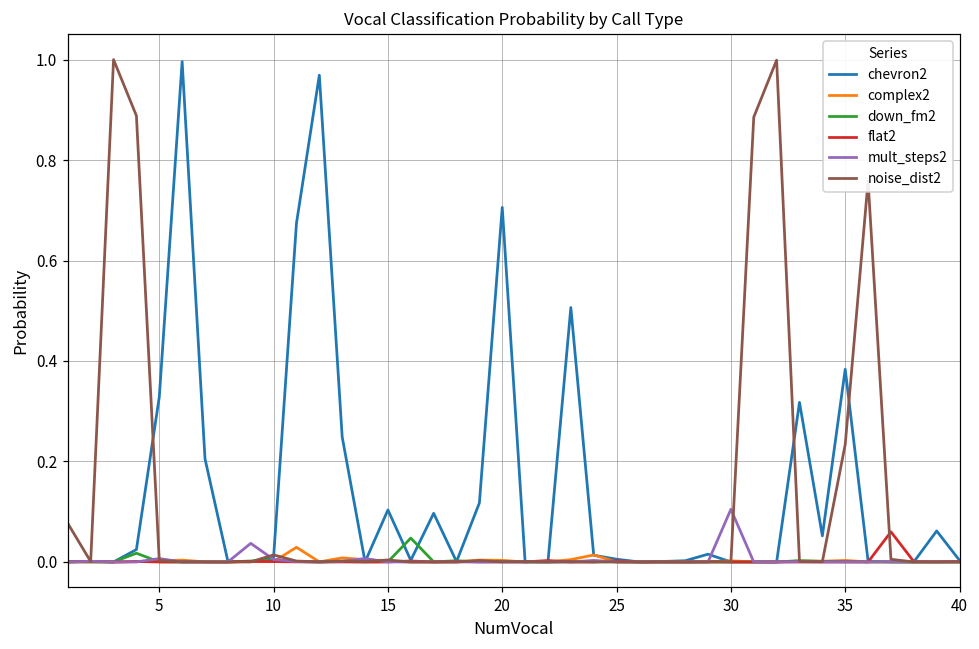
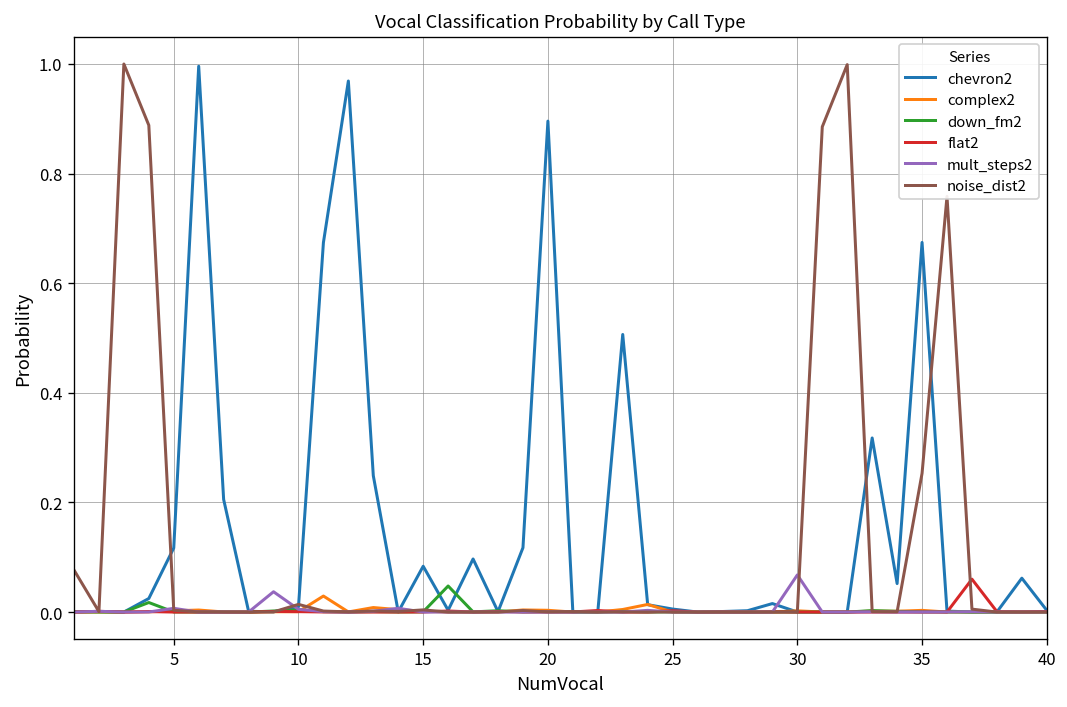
chevron2, 5: 0.33 -> 0.12
chevron2, 15: 0.10 -> 0.08
chevron2, 20: 0.71 -> 0.90
mult_steps2, 30: 0.10 -> 0.07
chevron2, 35: 0.38 -> 0.67
noise_dist2, 35: 0.23 -> 0.25
